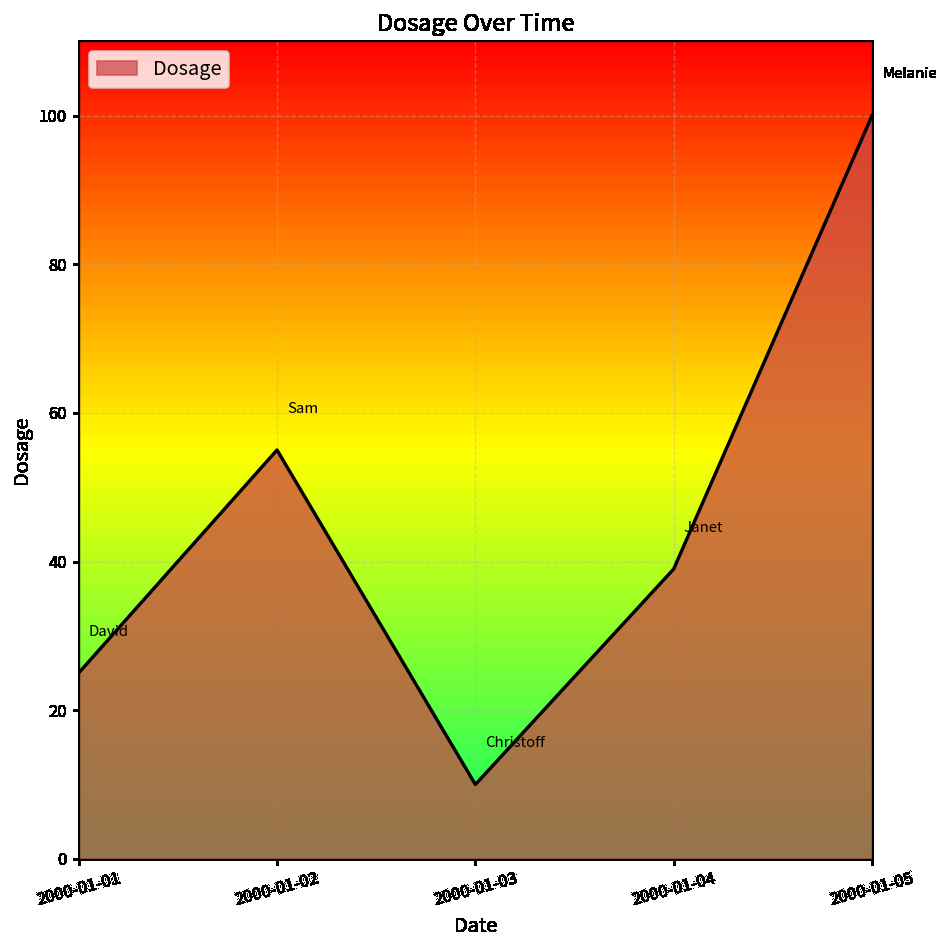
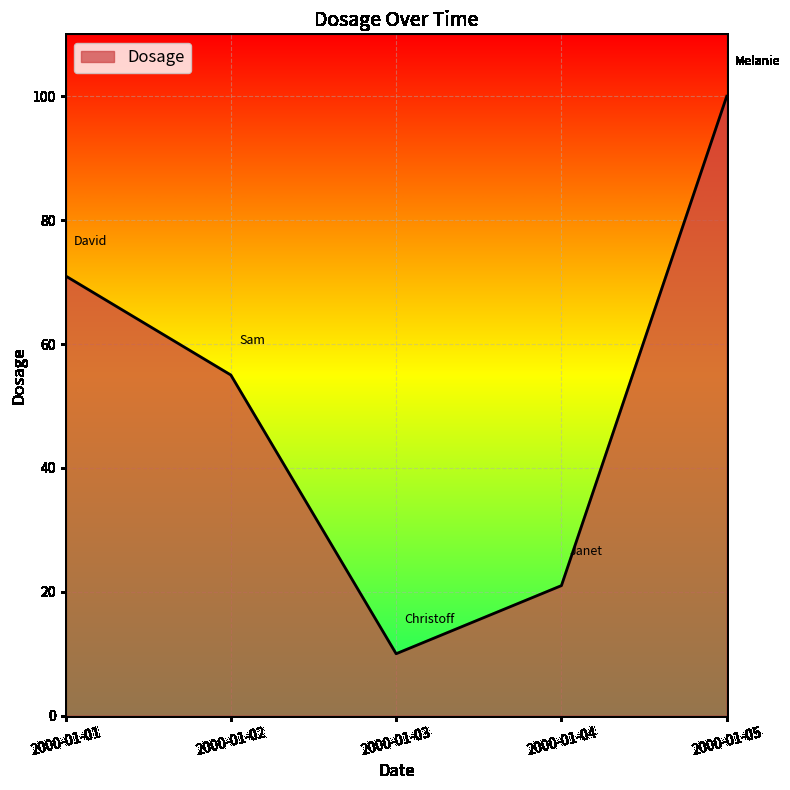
2000-01-01: 25 -> 71
2000-01-04: 39 -> 21
